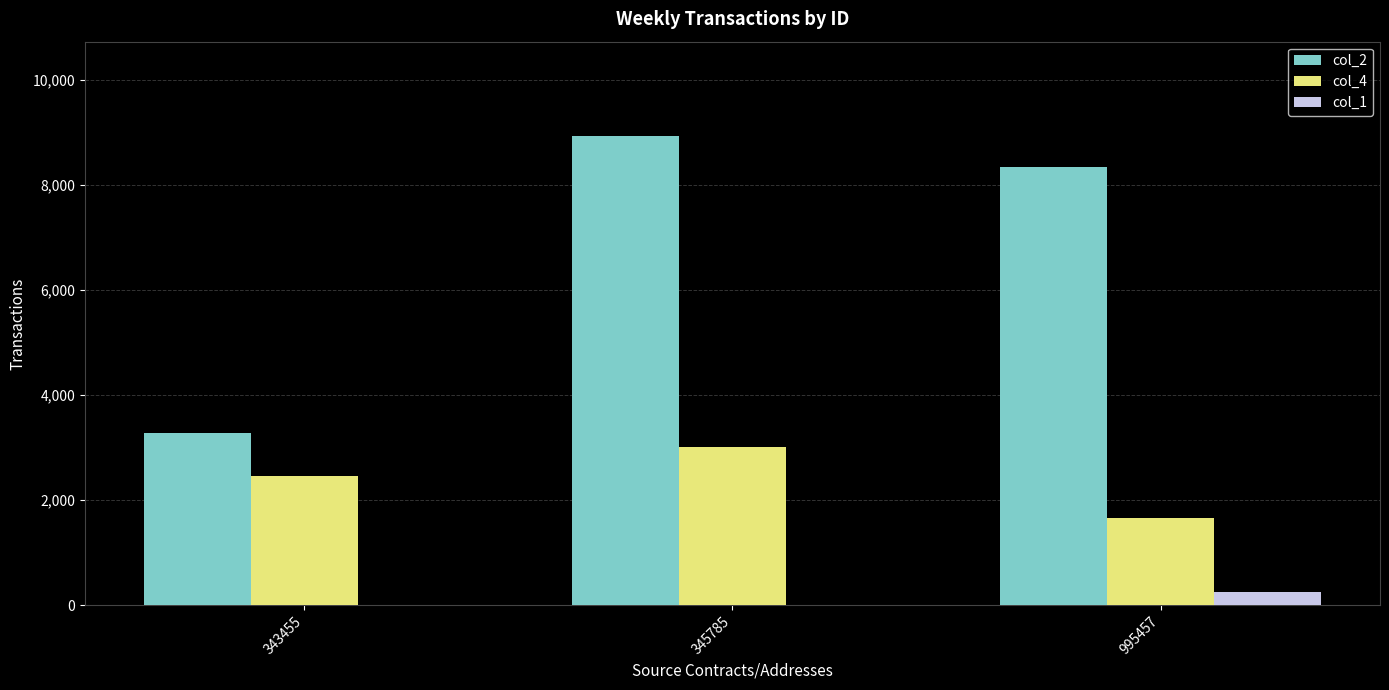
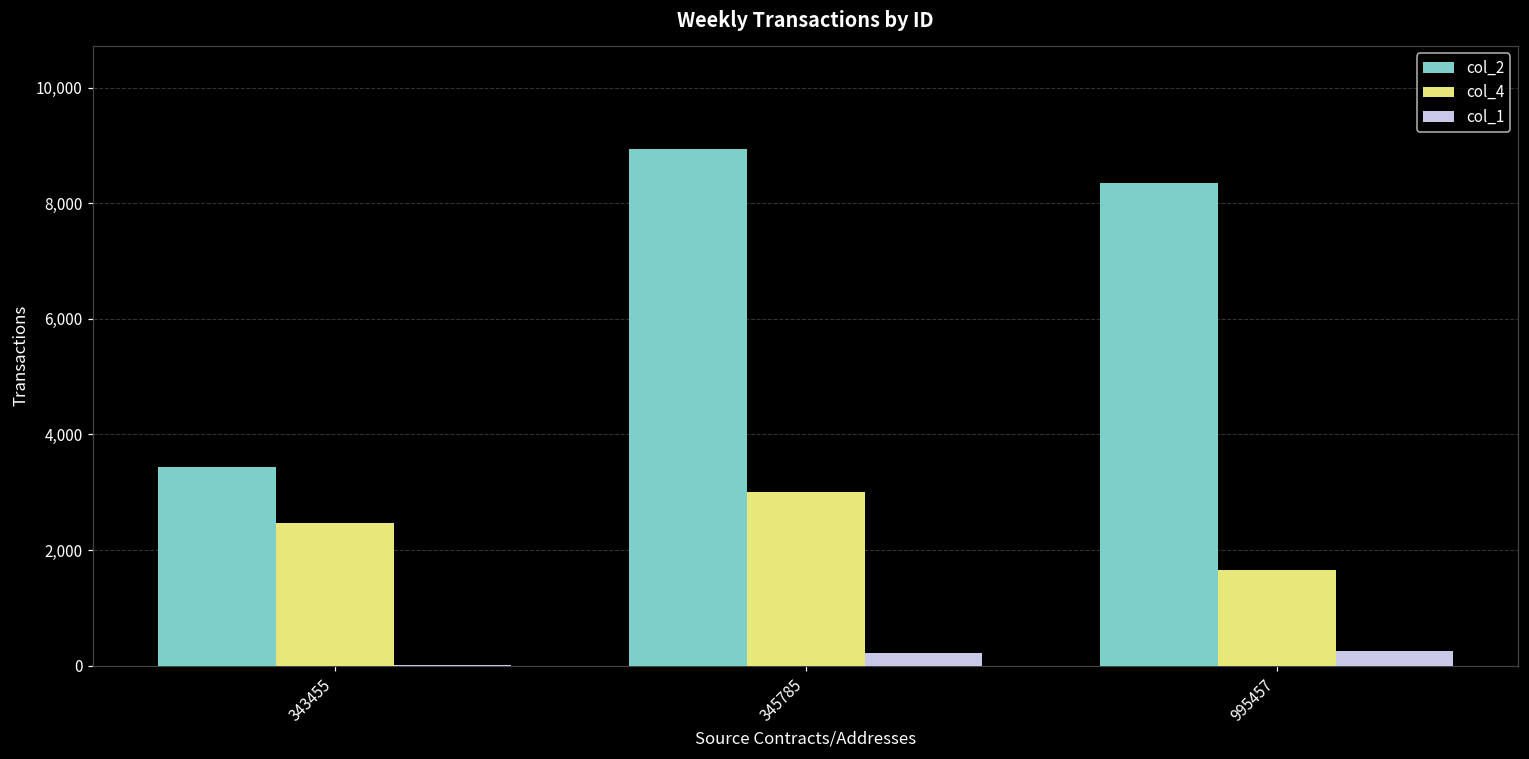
col_2, 343455: 3,300 -> 3,400
col_1, 345785: 0 -> 200
